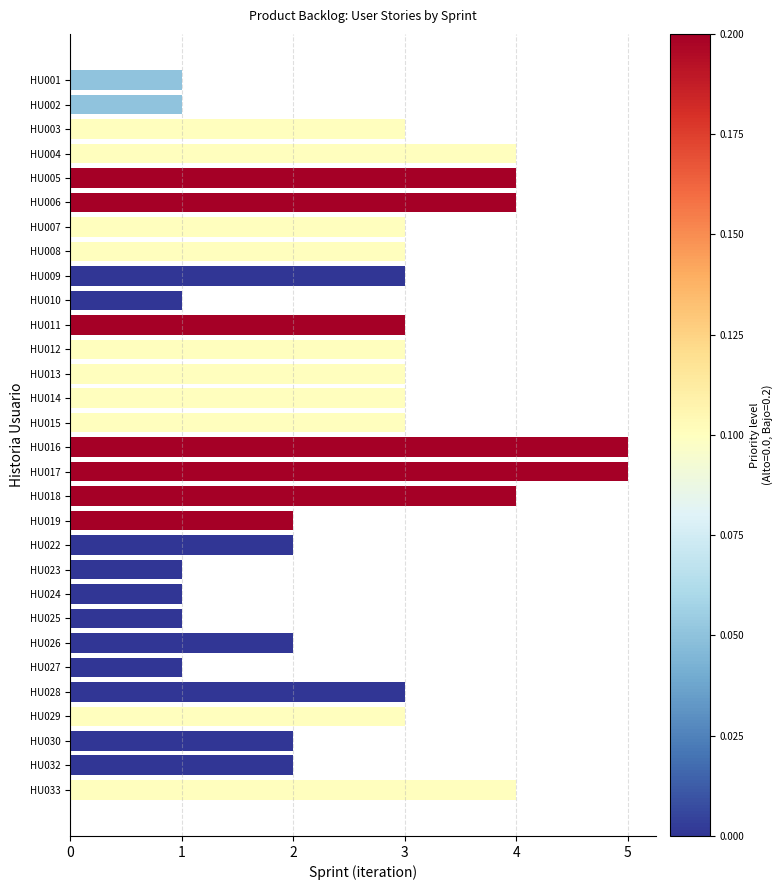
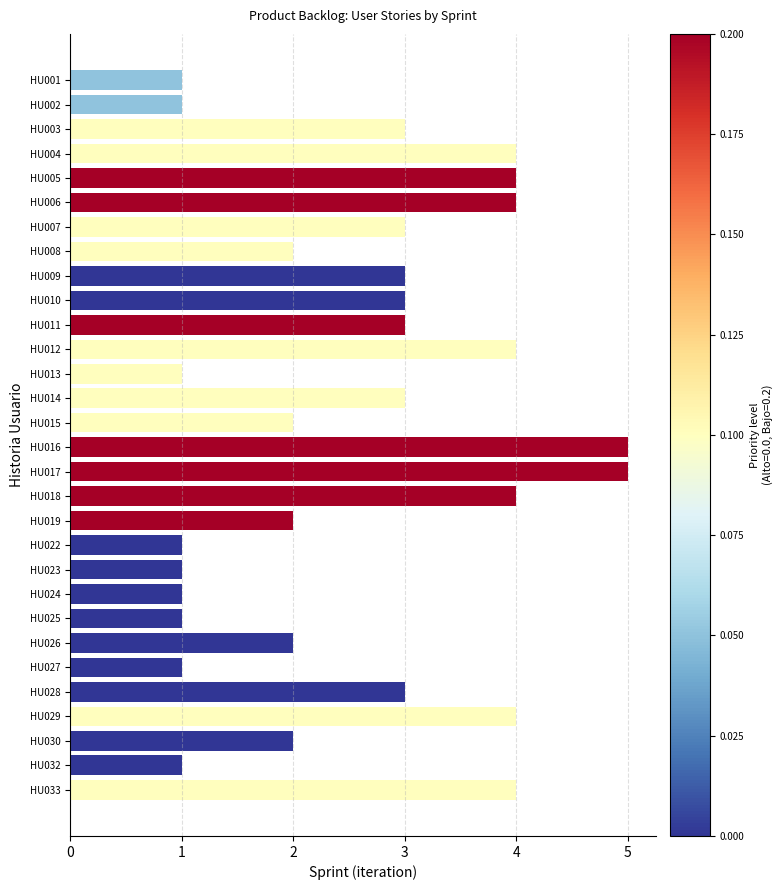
HU008: 3 -> 2
HU010: 1 -> 3
HU012: 3 -> 4
HU013: 3 -> 1
HU015: 3 -> 2
HU022: 2 -> 1
HU029: 3 -> 4
HU032: 2 -> 1
